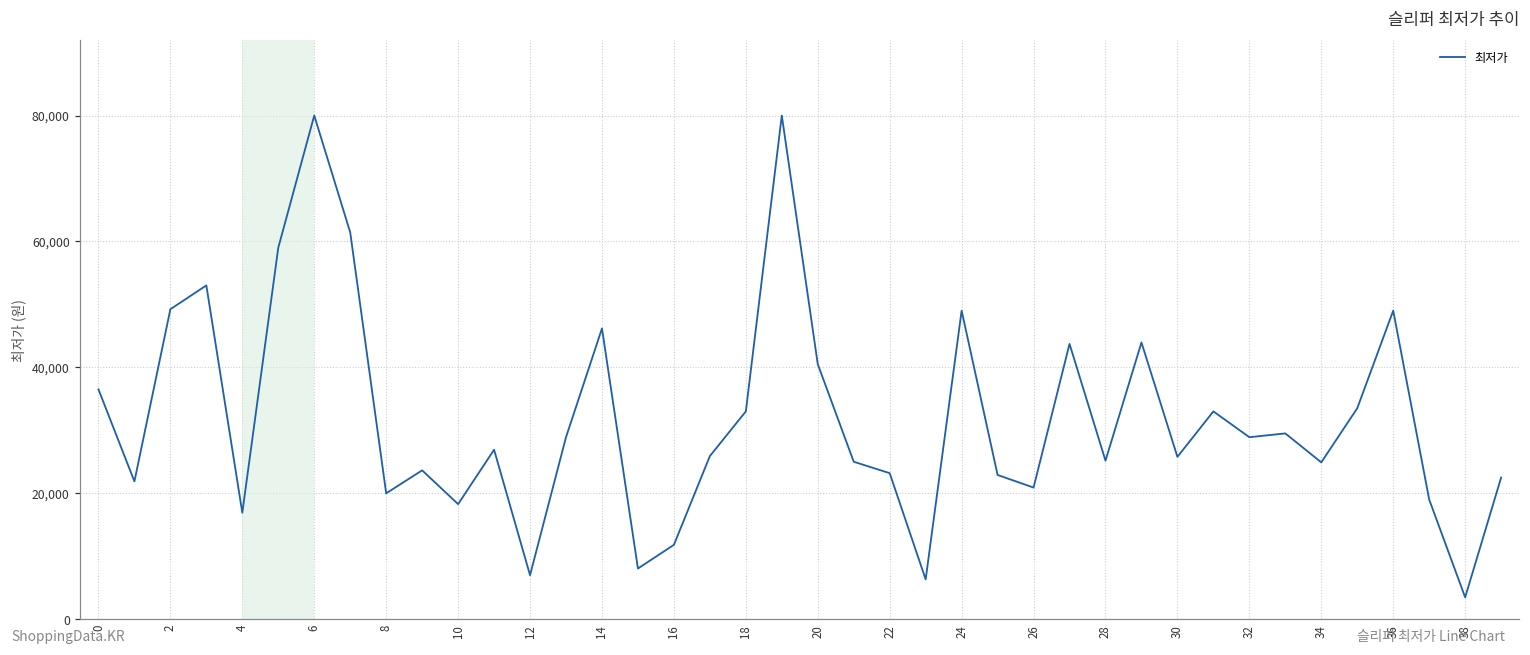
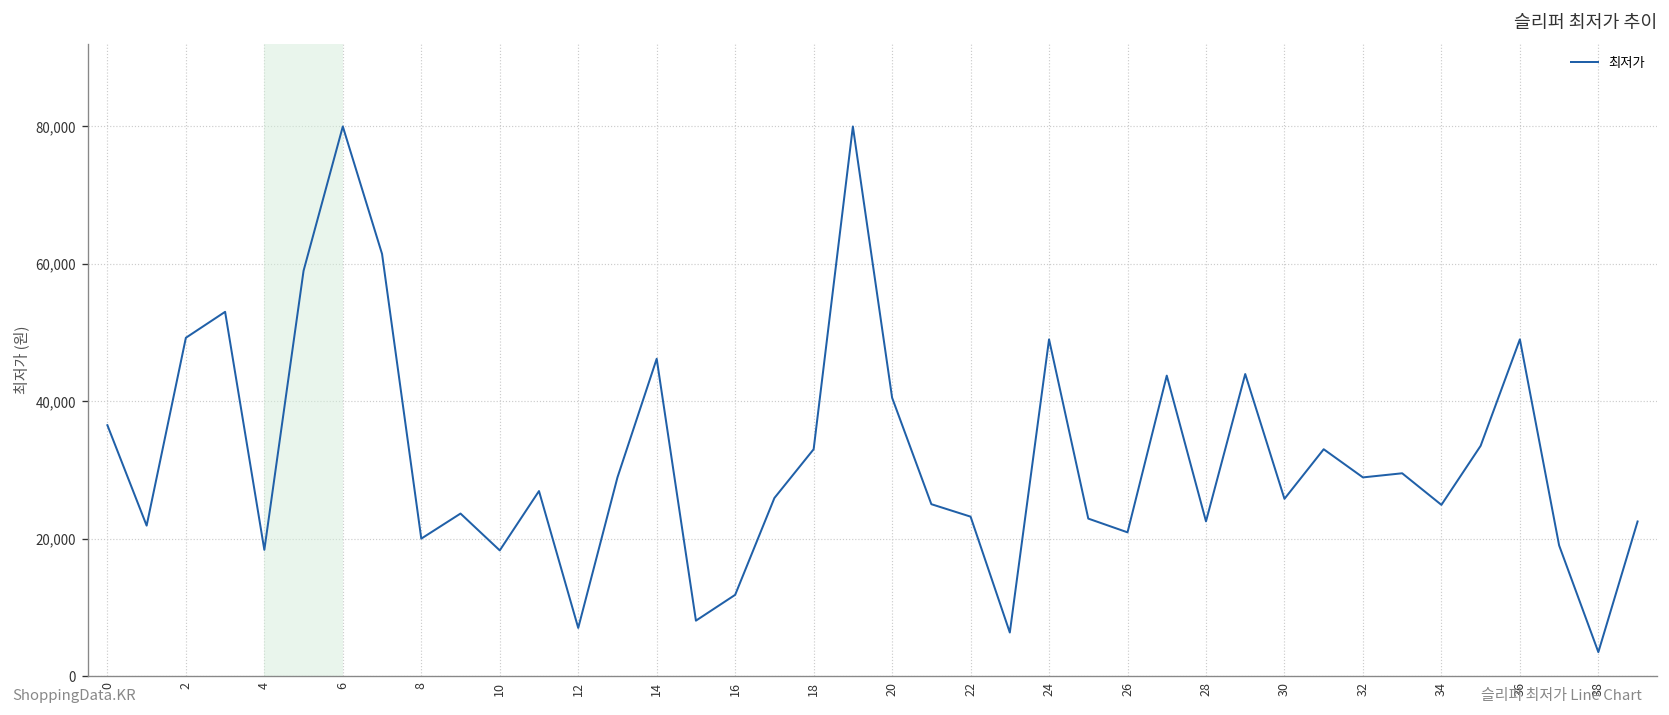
4: 17,000 -> 18,000
28: 25,000 -> 23,000
